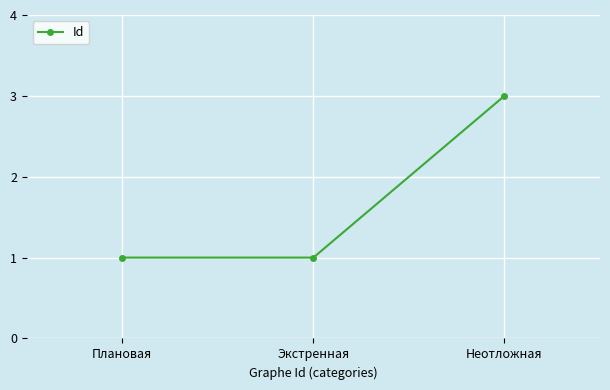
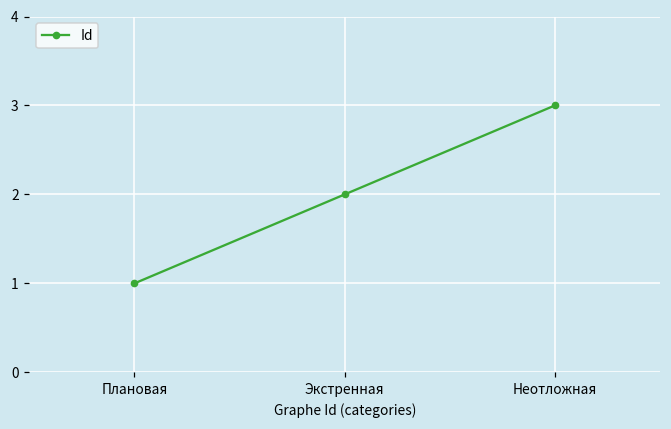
Экстренная: 1 -> 2
